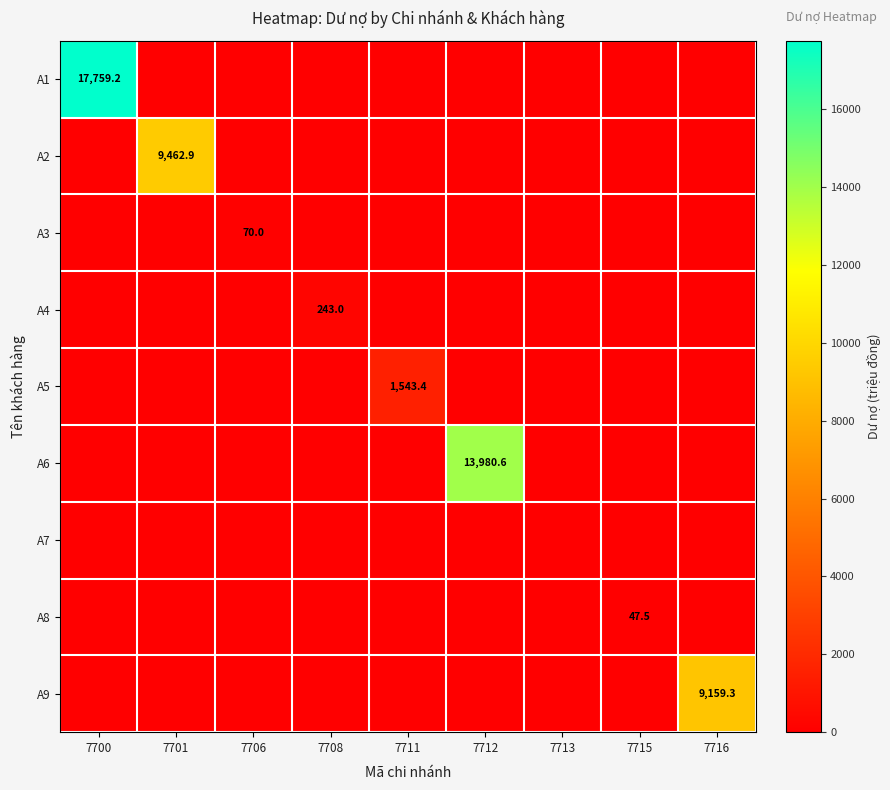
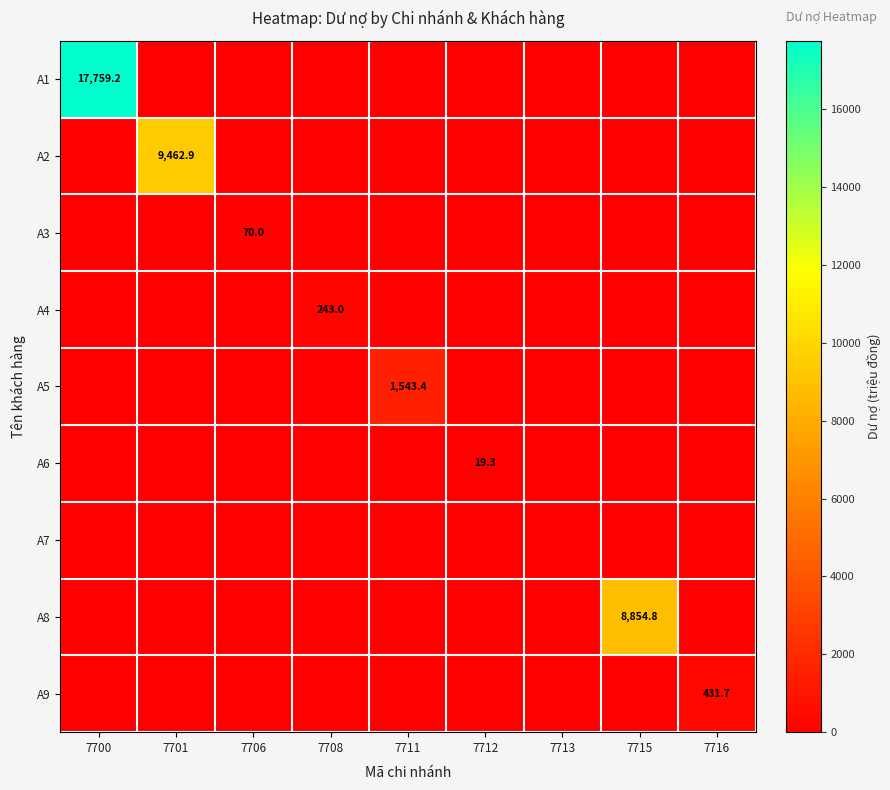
A6, 7712: 13,980.6 -> 19.3
A8, 7715: 47.5 -> 8,854.8
A9, 7716: 9,159.3 -> 431.7
